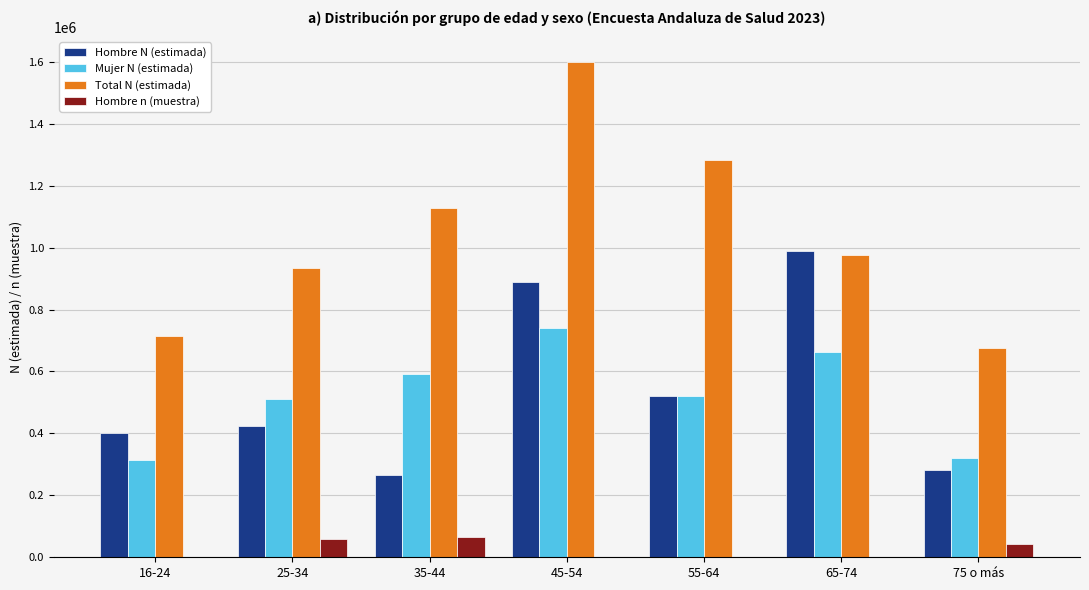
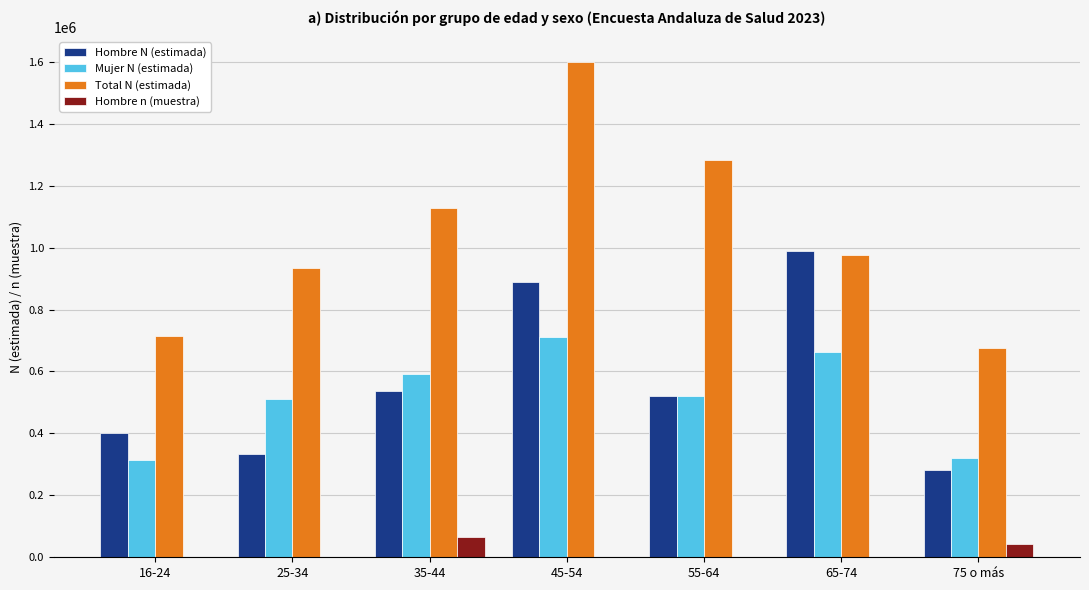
Hombre N (estimada), 25-34: 420000 -> 330000
Hombre n (muestra), 25-34: 60000 -> 0
Hombre N (estimada), 35-44: 270000 -> 540000
Mujer N (estimada), 45-54: 740000 -> 710000
